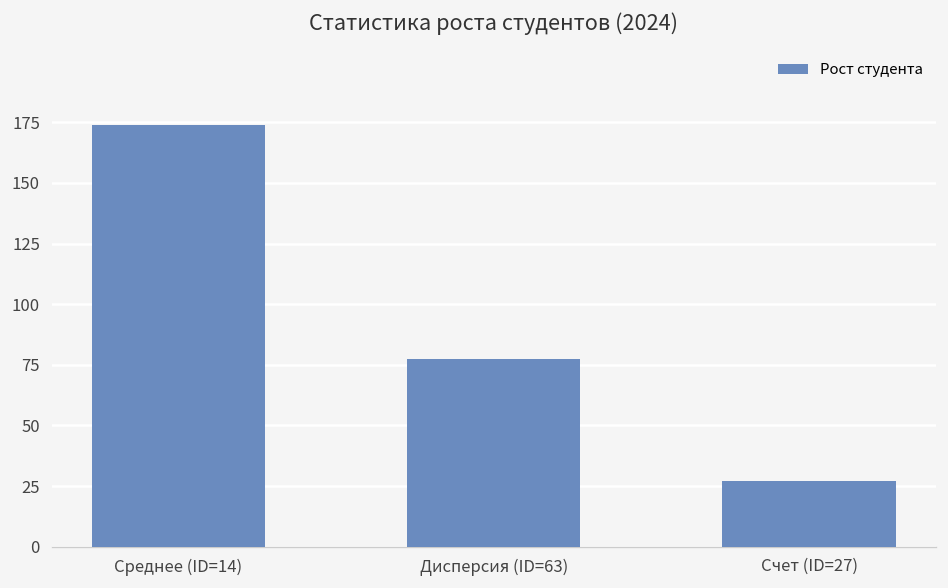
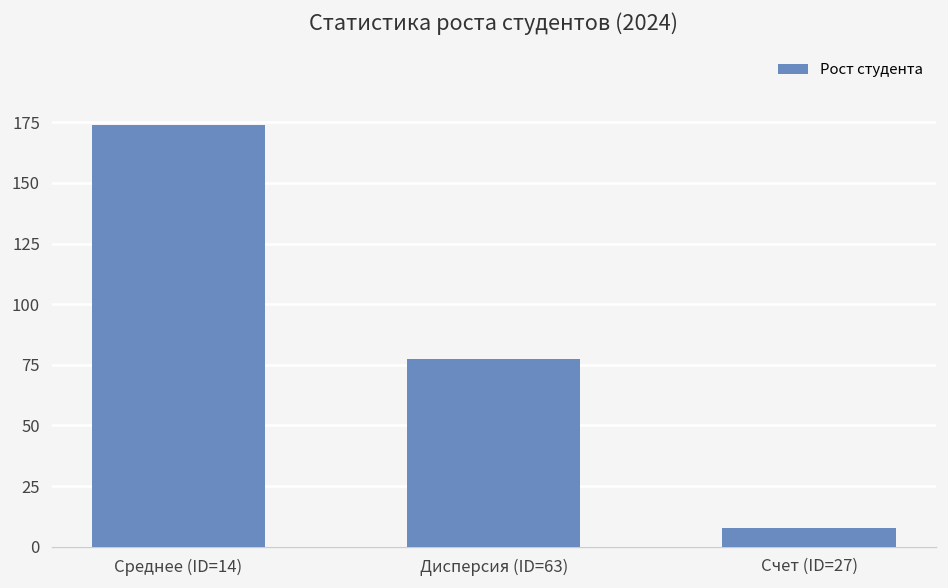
Счет (ID=27): 27 -> 8
